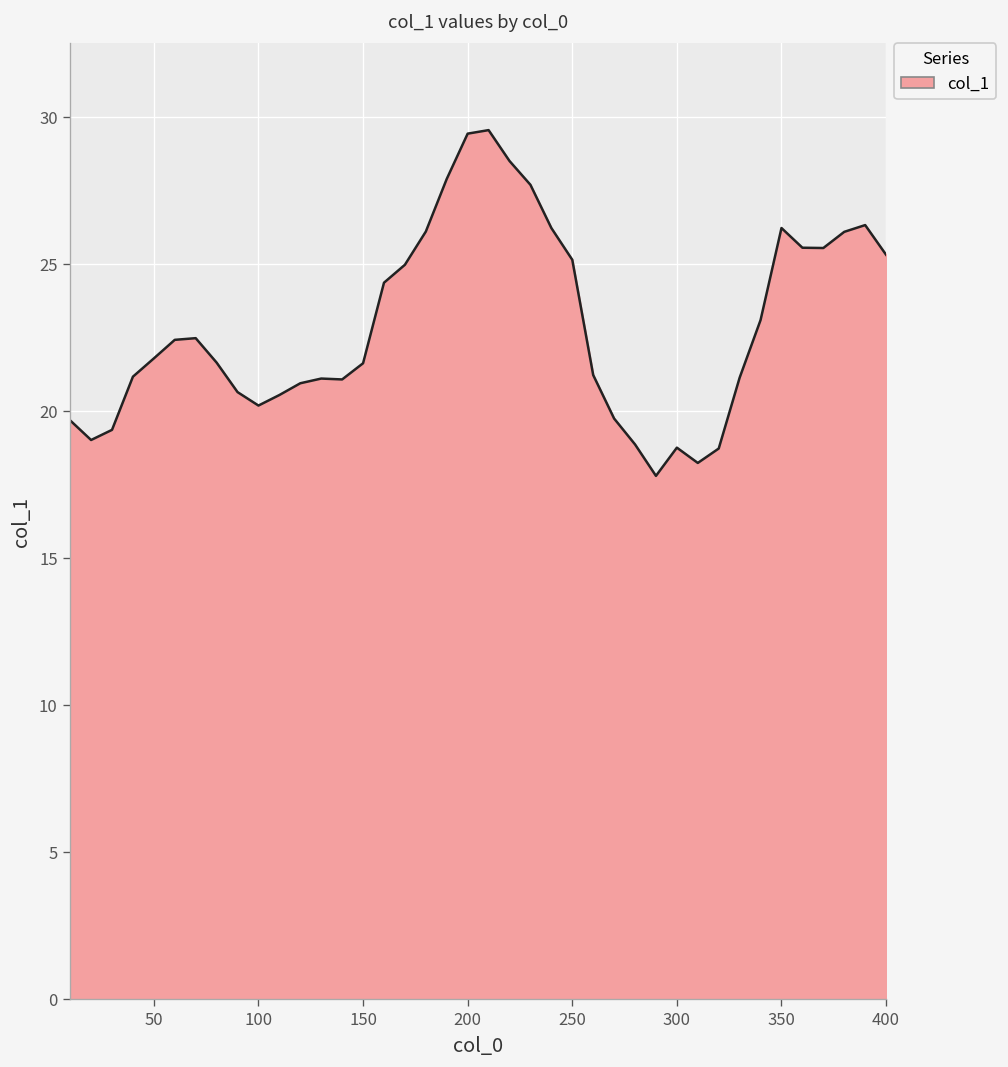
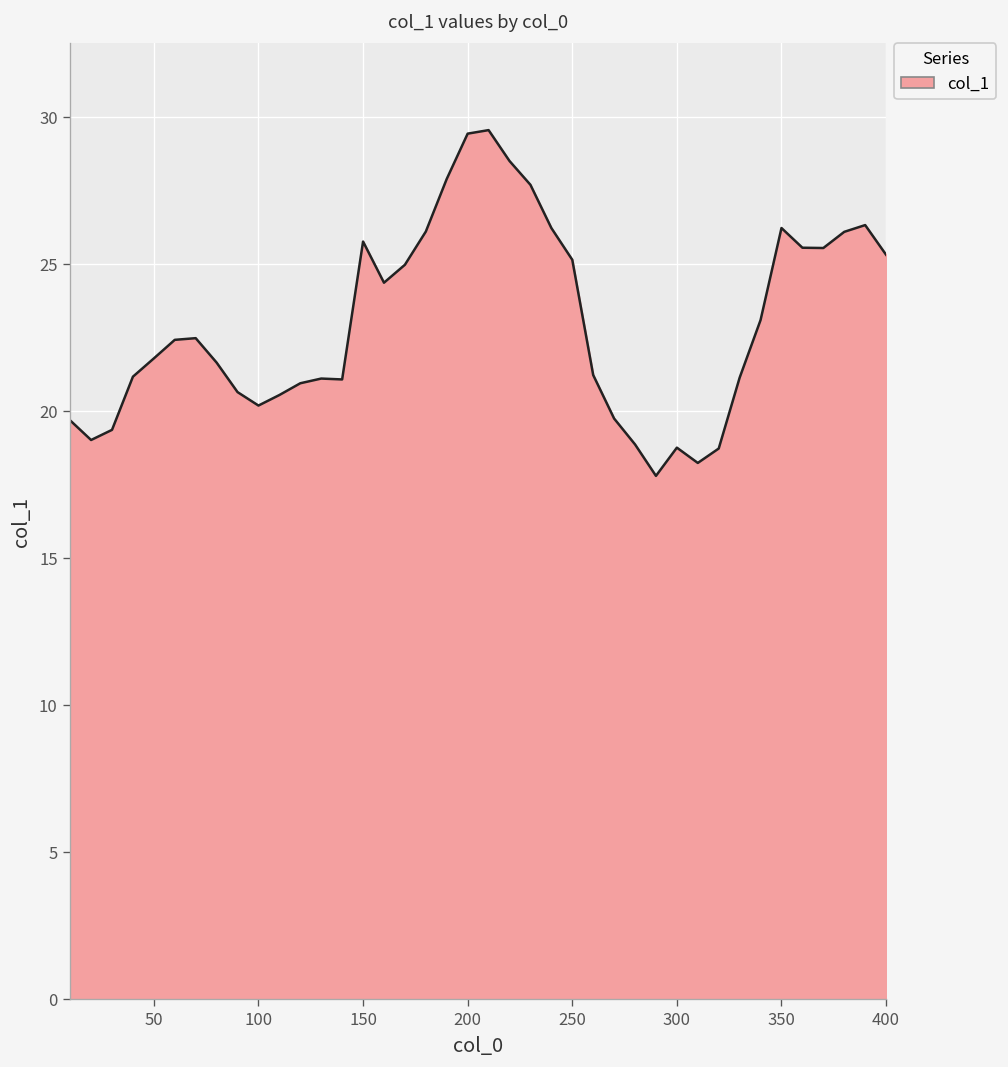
150: 21.6 -> 25.8
